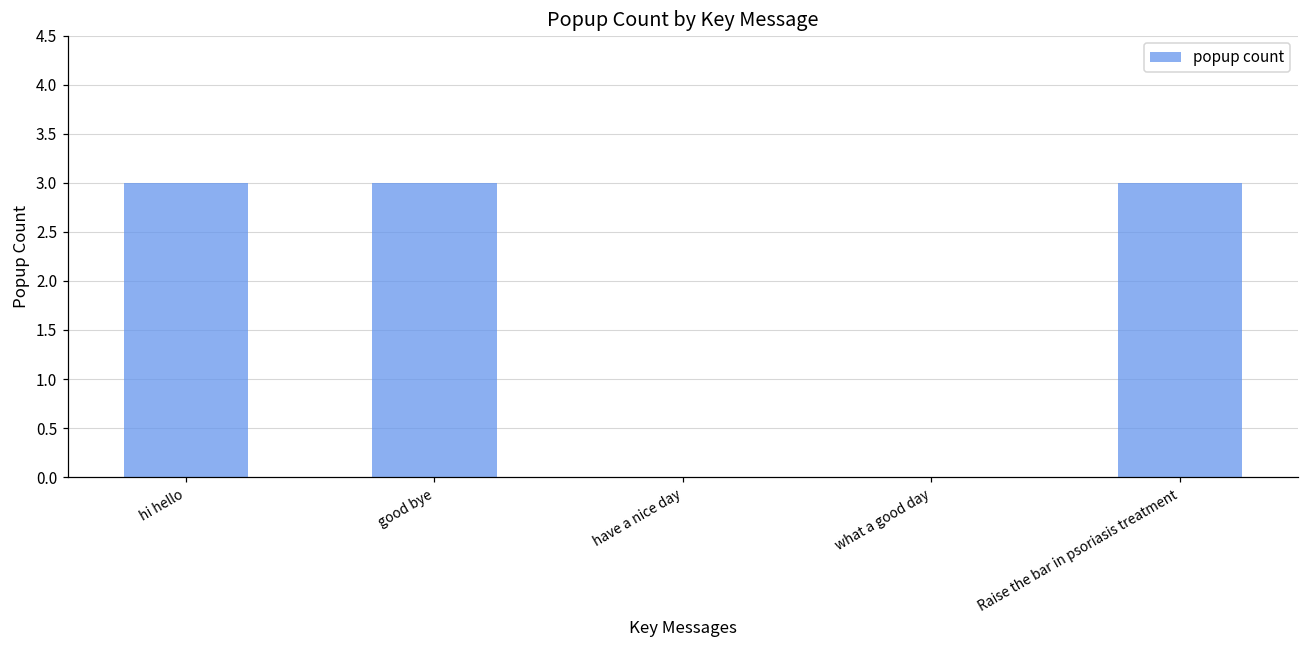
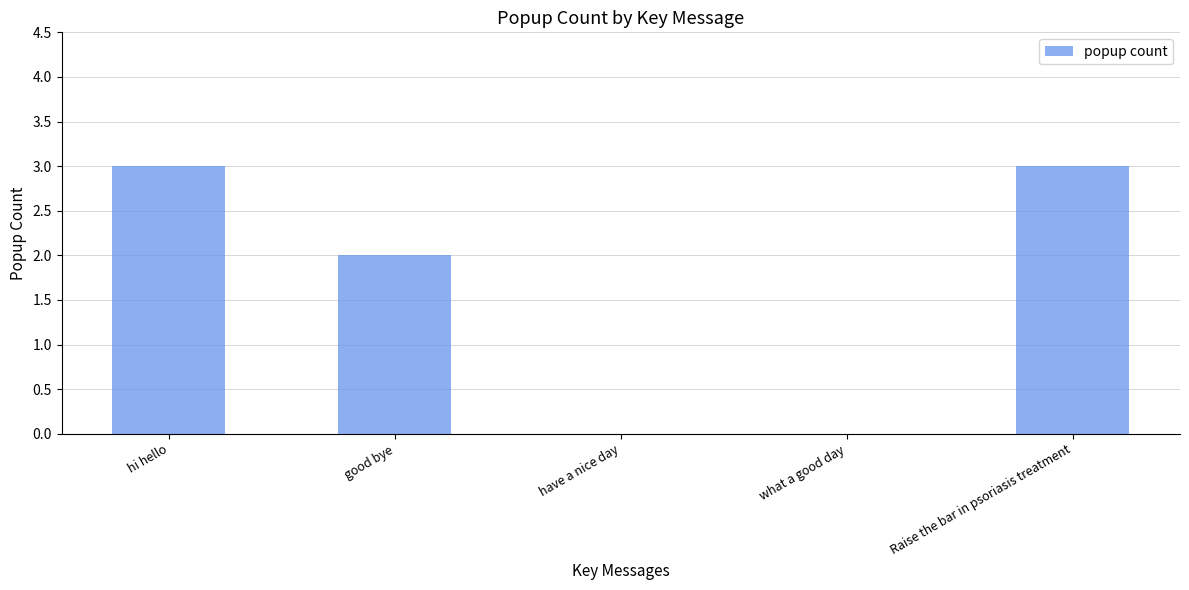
good bye: 3 -> 2
